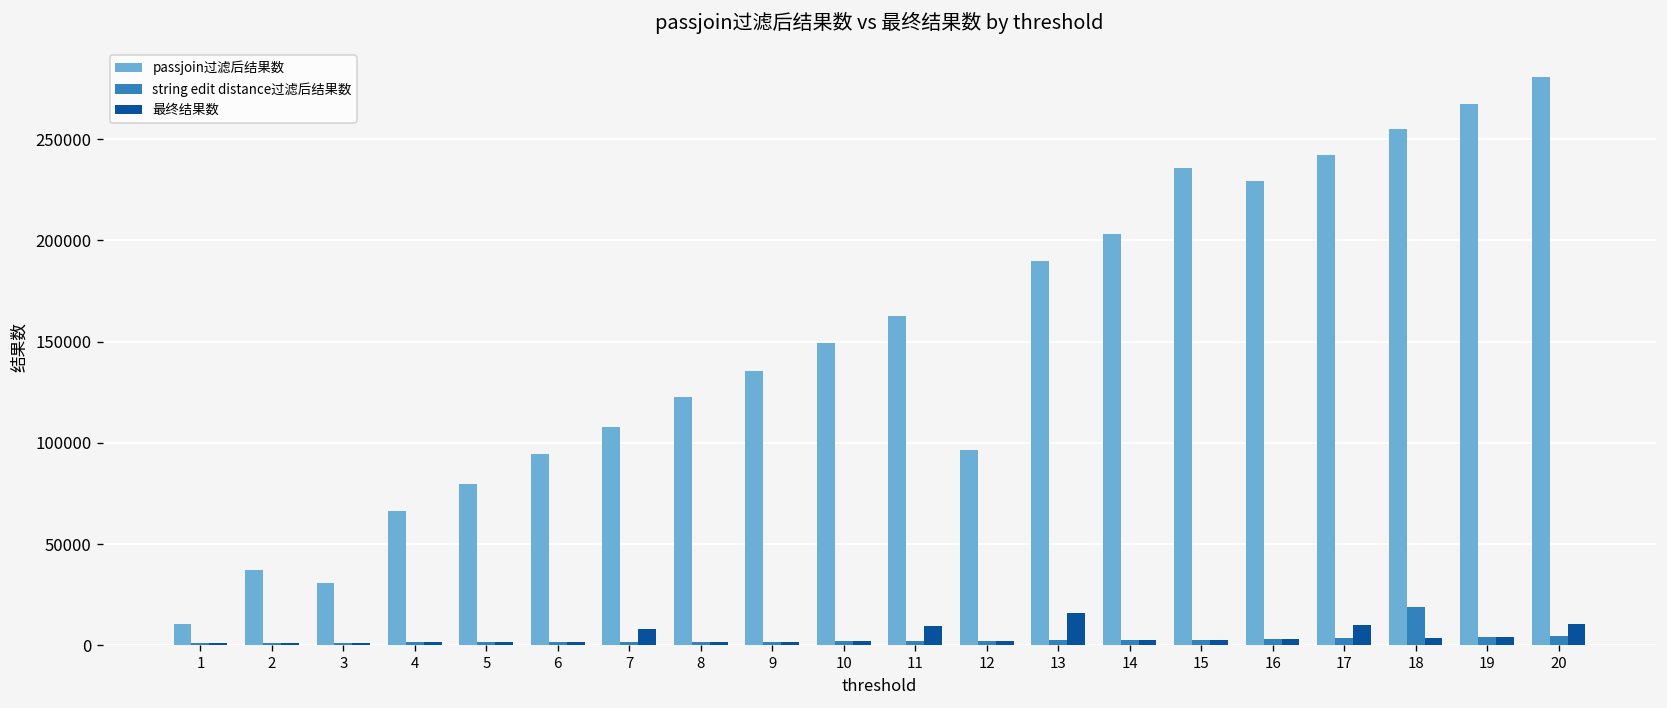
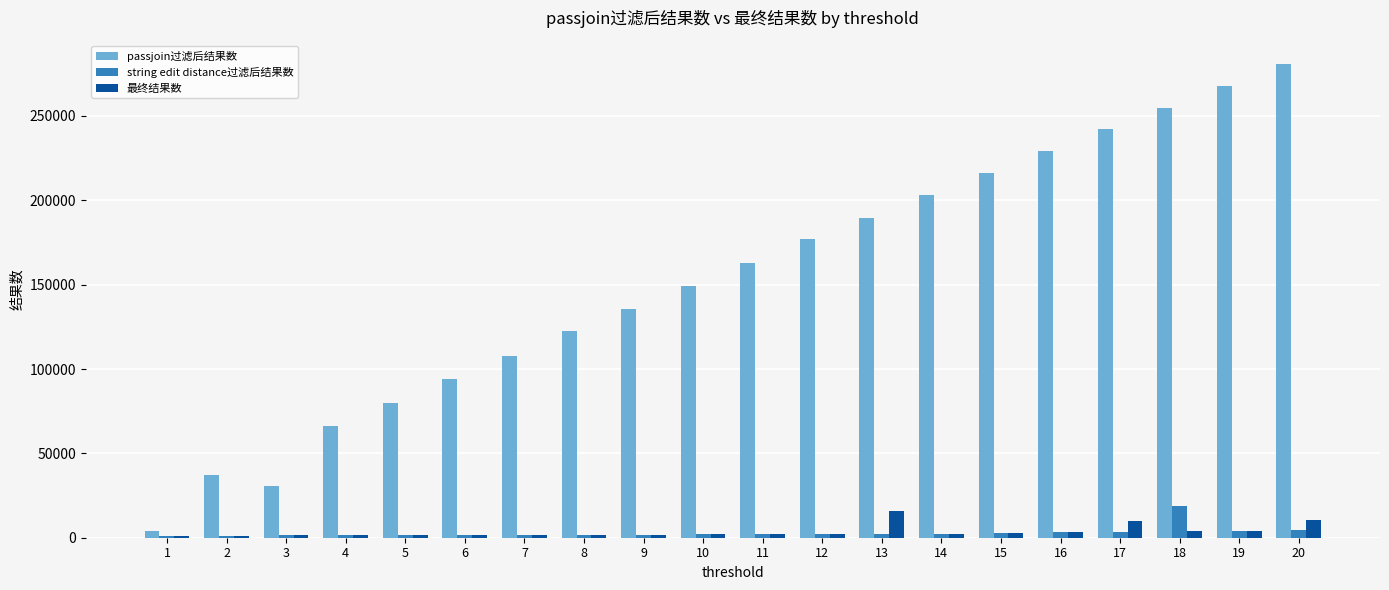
passjoin过滤后结果数, 1: 10000 -> 4000
最终结果数, 7: 8000 -> 2000
最终结果数, 11: 10000 -> 2000
passjoin过滤后结果数, 12: 97000 -> 177000
passjoin过滤后结果数, 15: 236000 -> 216000
